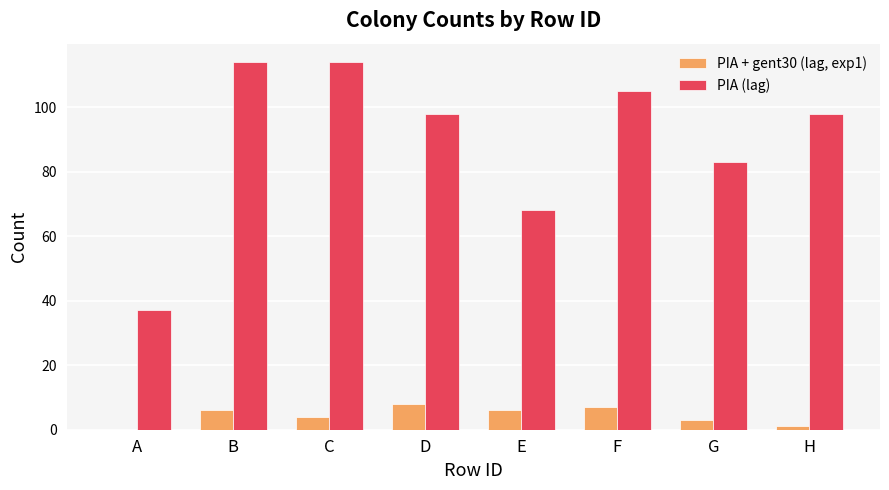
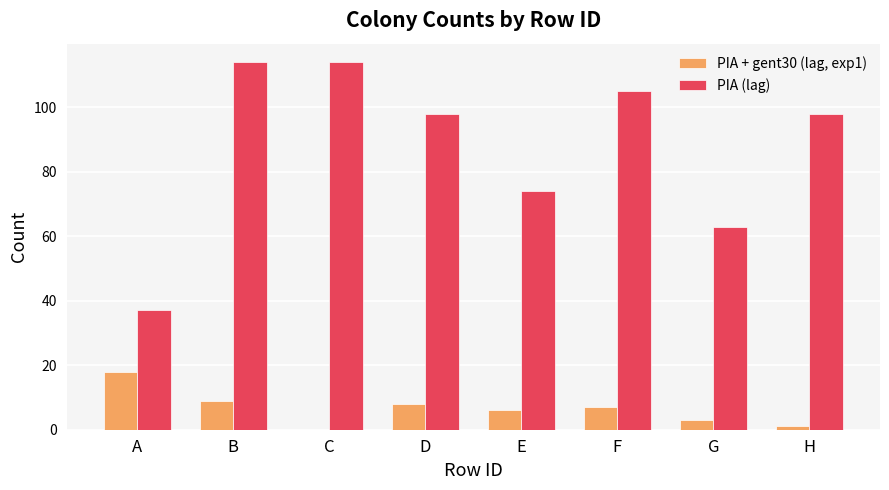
PIA + gent30 (lag, exp1), A: 0 -> 18
PIA + gent30 (lag, exp1), B: 6 -> 9
PIA + gent30 (lag, exp1), C: 4 -> 0
PIA (lag), E: 68 -> 74
PIA (lag), G: 83 -> 63
